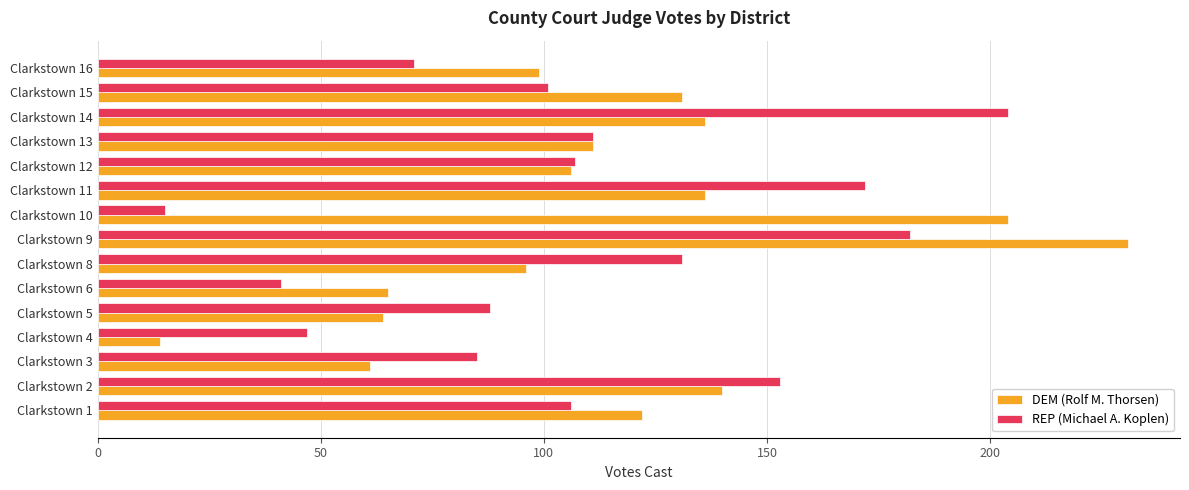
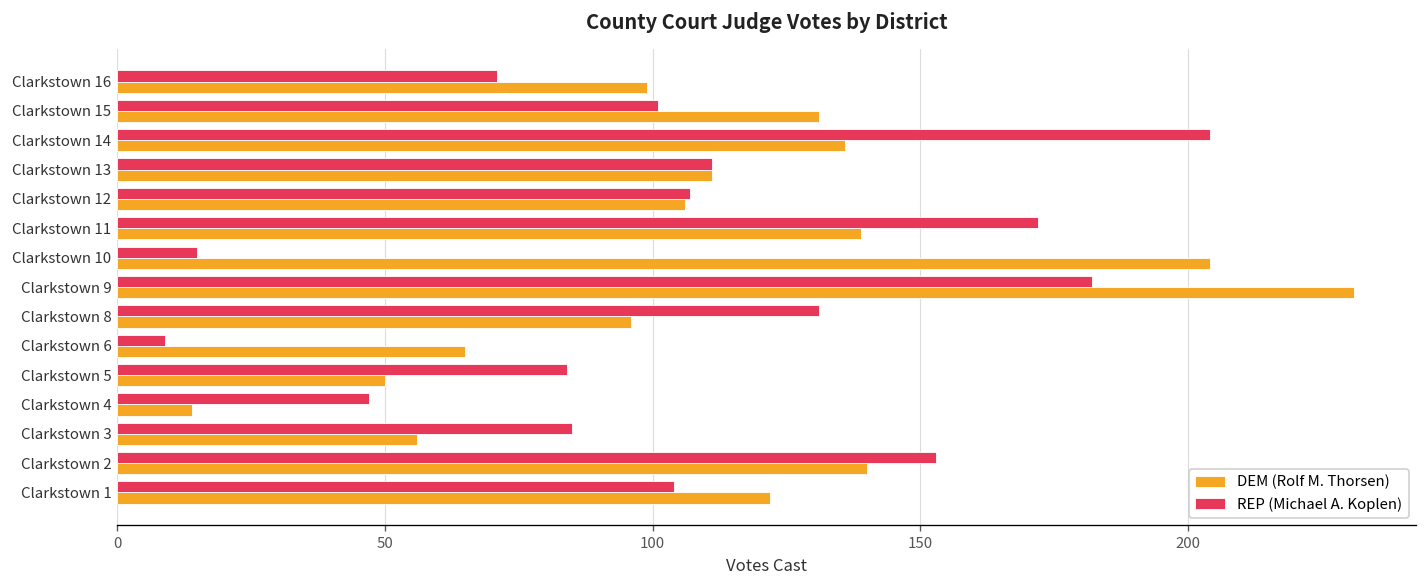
DEM (Rolf M. Thorsen), Clarkstown 11: 136 -> 139
REP (Michael A. Koplen), Clarkstown 6: 41 -> 9
REP (Michael A. Koplen), Clarkstown 5: 88 -> 84
DEM (Rolf M. Thorsen), Clarkstown 5: 64 -> 50
DEM (Rolf M. Thorsen), Clarkstown 3: 61 -> 56
REP (Michael A. Koplen), Clarkstown 1: 106 -> 104
